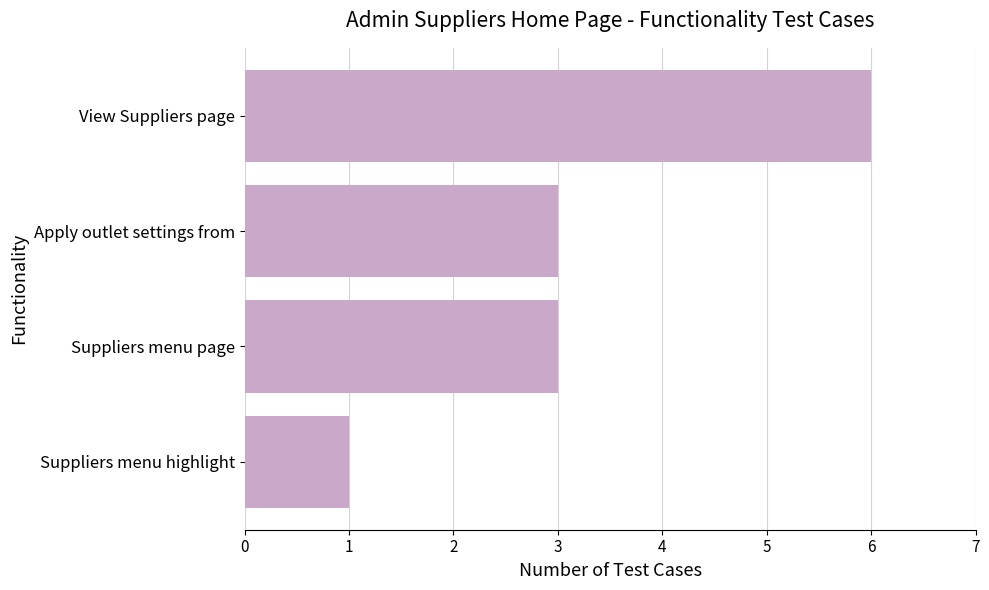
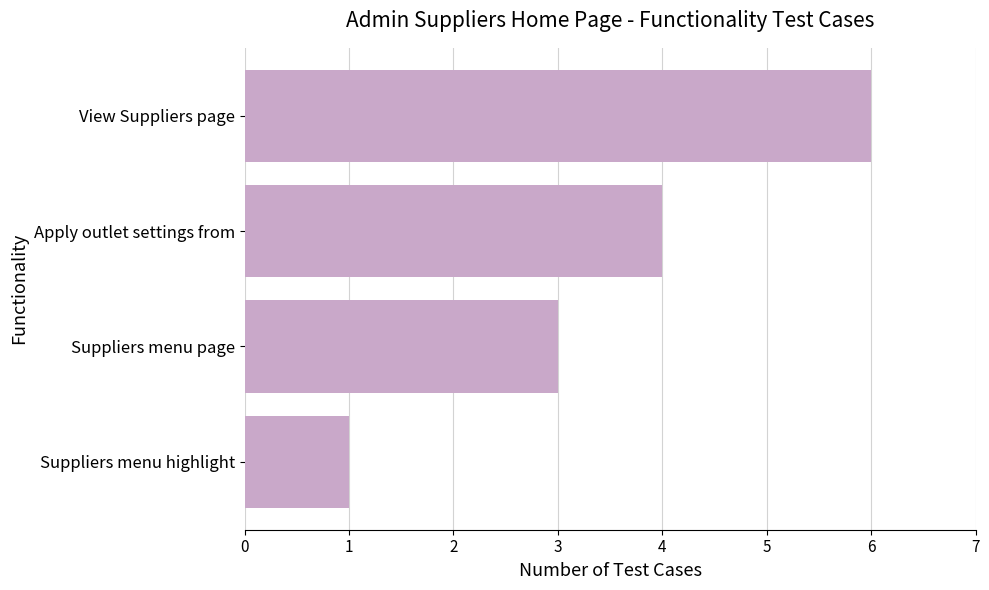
Apply outlet settings from: 3 -> 4
